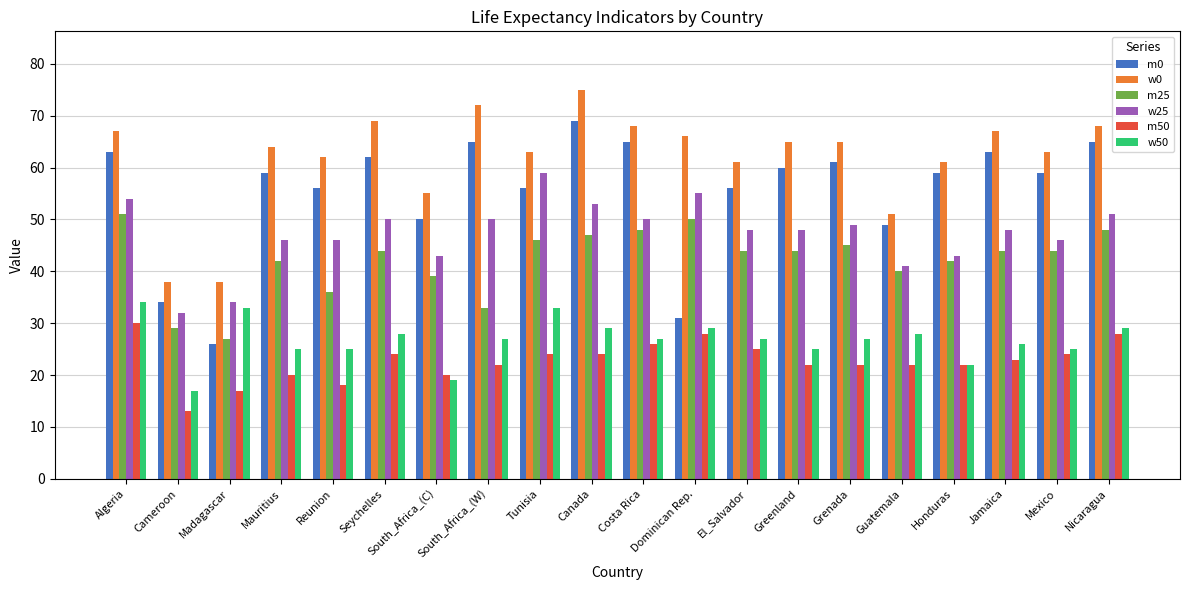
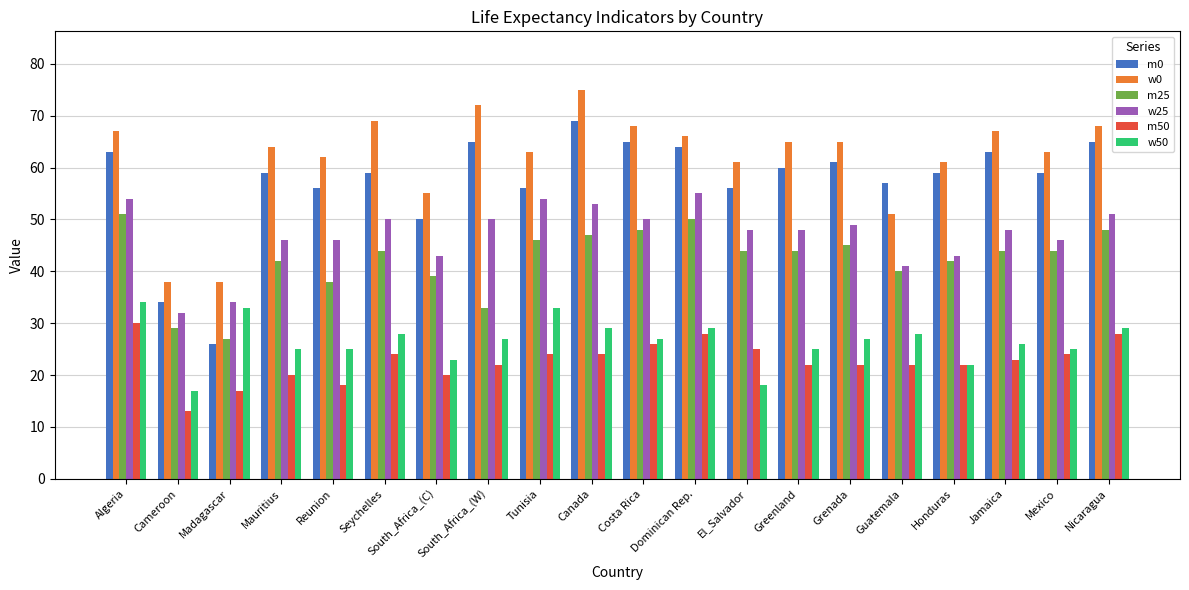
m25, Reunion: 36 -> 38
m0, Seychelles: 62 -> 59
w50, South_Africa_(C): 19 -> 23
w25, Tunisia: 59 -> 54
m0, Dominican Rep.: 31 -> 64
w50, El_Salvador: 27 -> 18
m0, Guatemala: 49 -> 57
